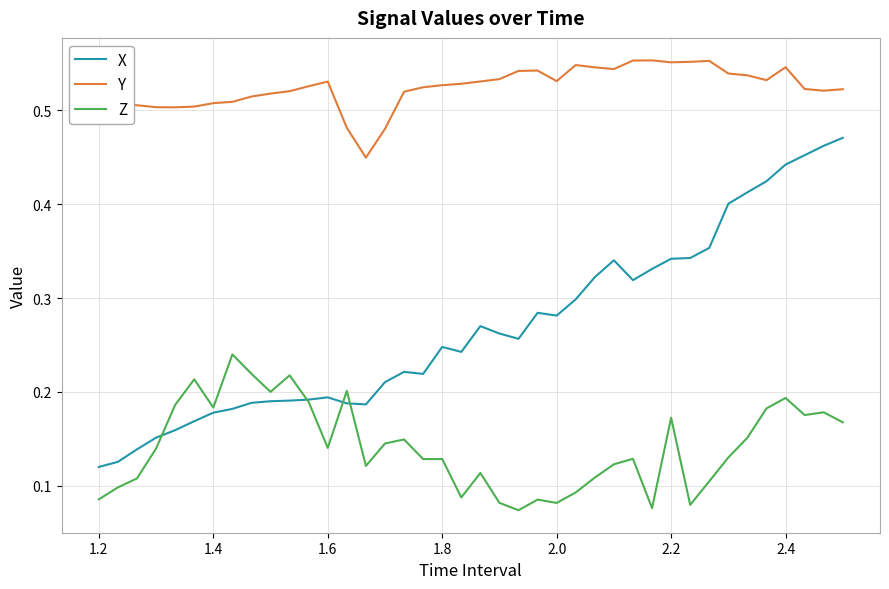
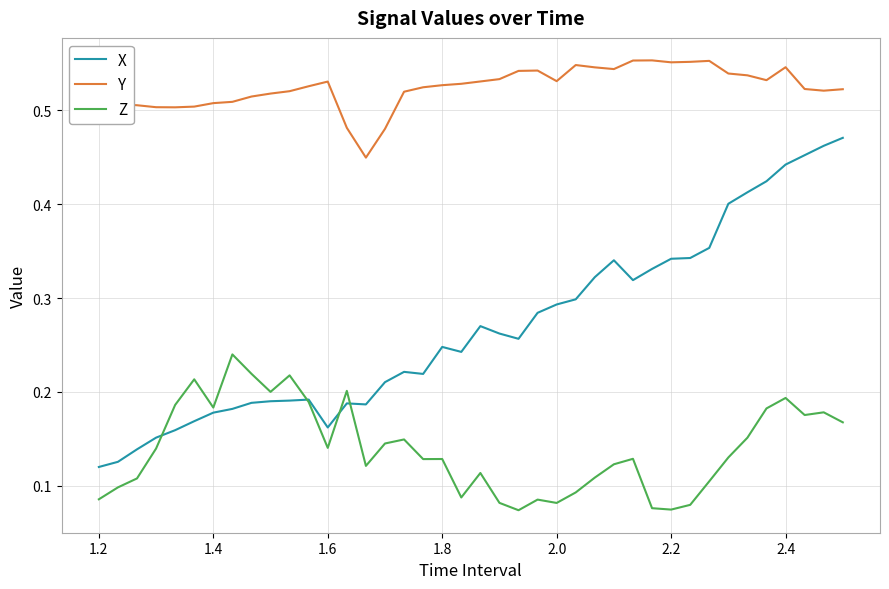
X, 1.6: 0.19 -> 0.16
X, 2.0: 0.28 -> 0.29
Z, 2.2: 0.17 -> 0.07
